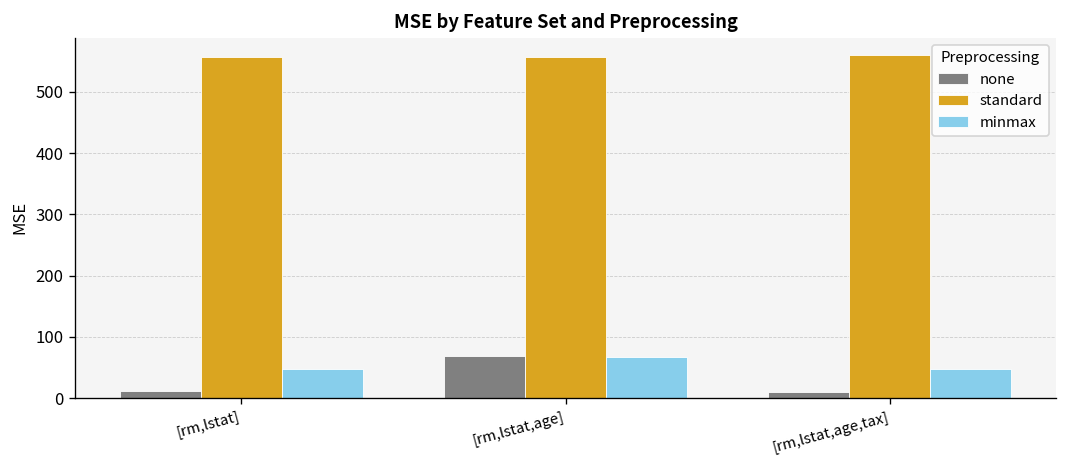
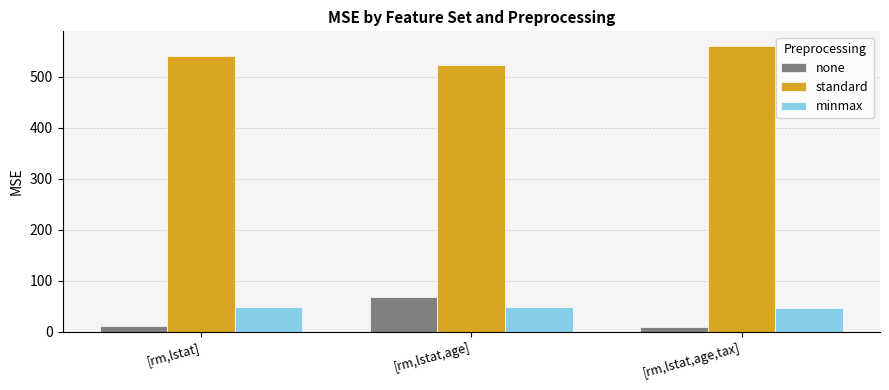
standard, [rm,lstat]: 560 -> 540
standard, [rm,lstat,age]: 560 -> 520
minmax, [rm,lstat,age]: 70 -> 50
